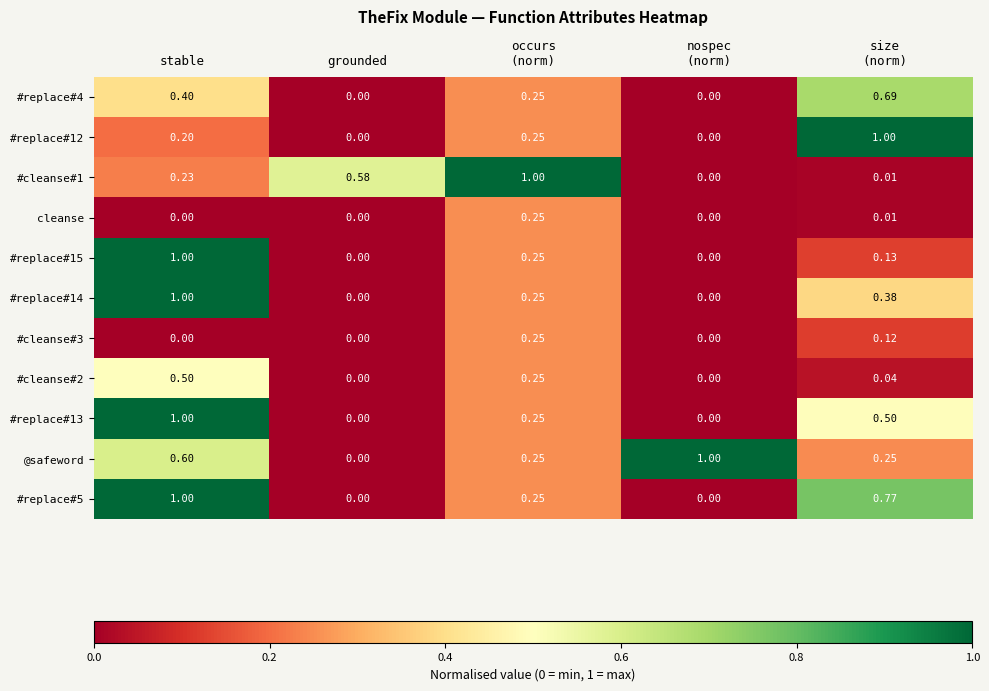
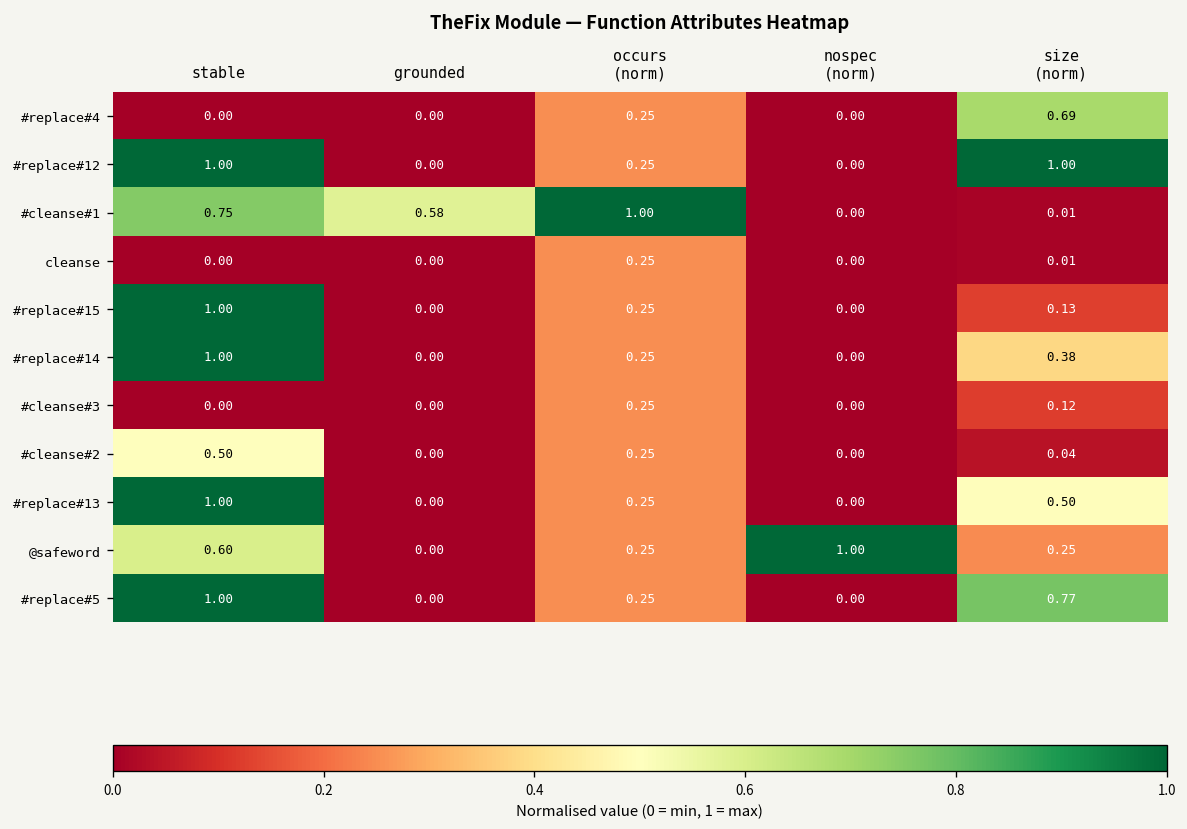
#replace#4, stable: 0.40 -> 0.00
#replace#12, stable: 0.20 -> 1.00
#cleanse#1, stable: 0.23 -> 0.75
